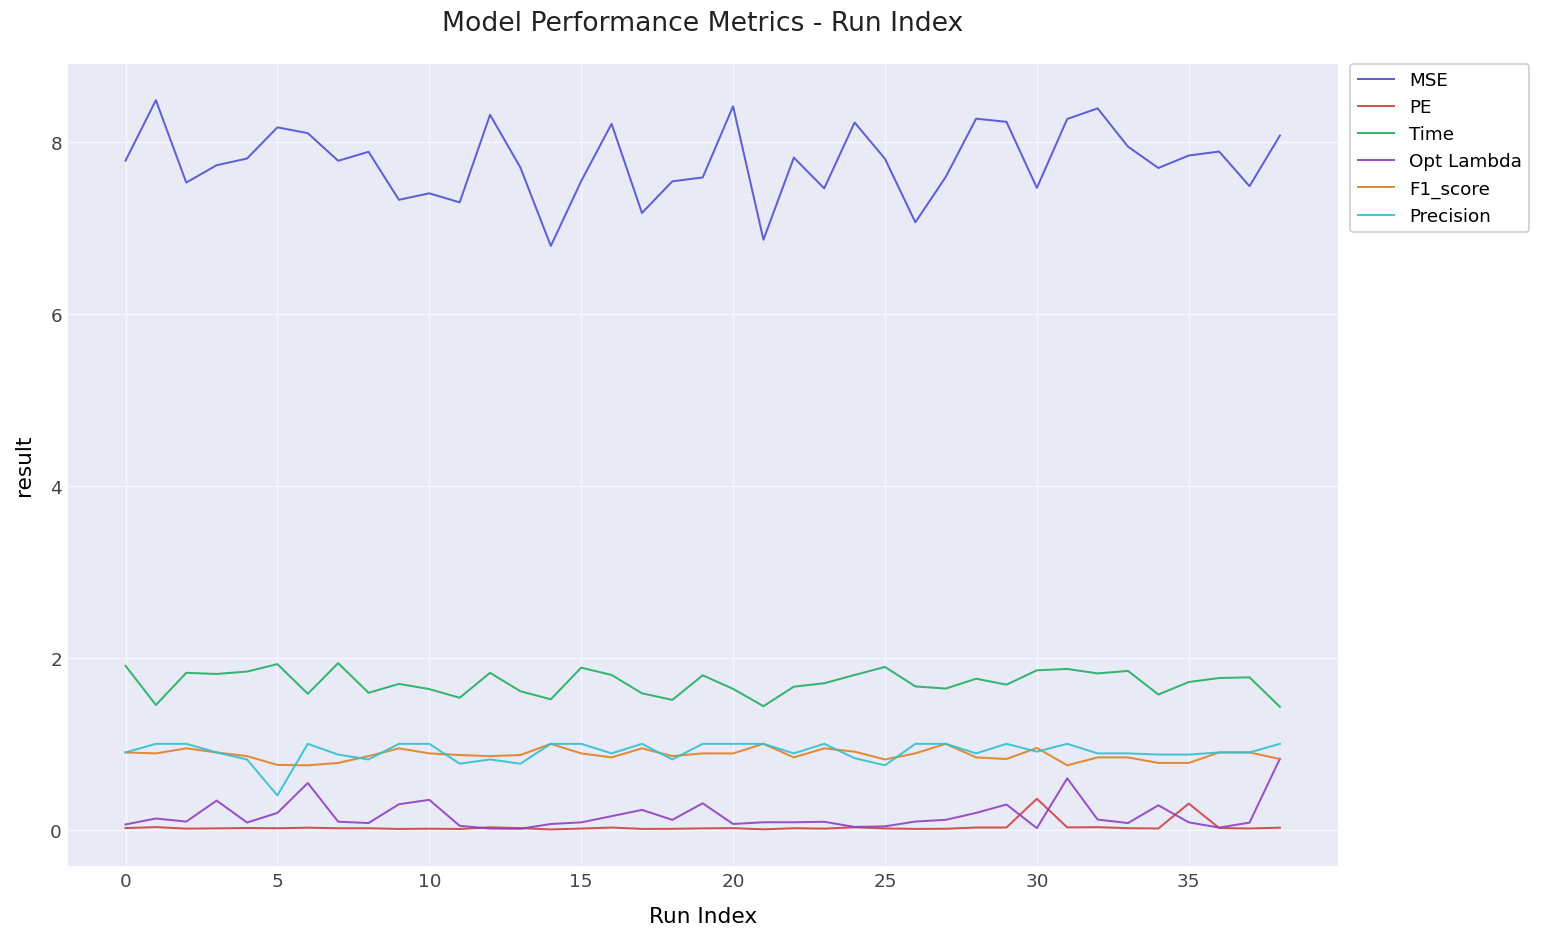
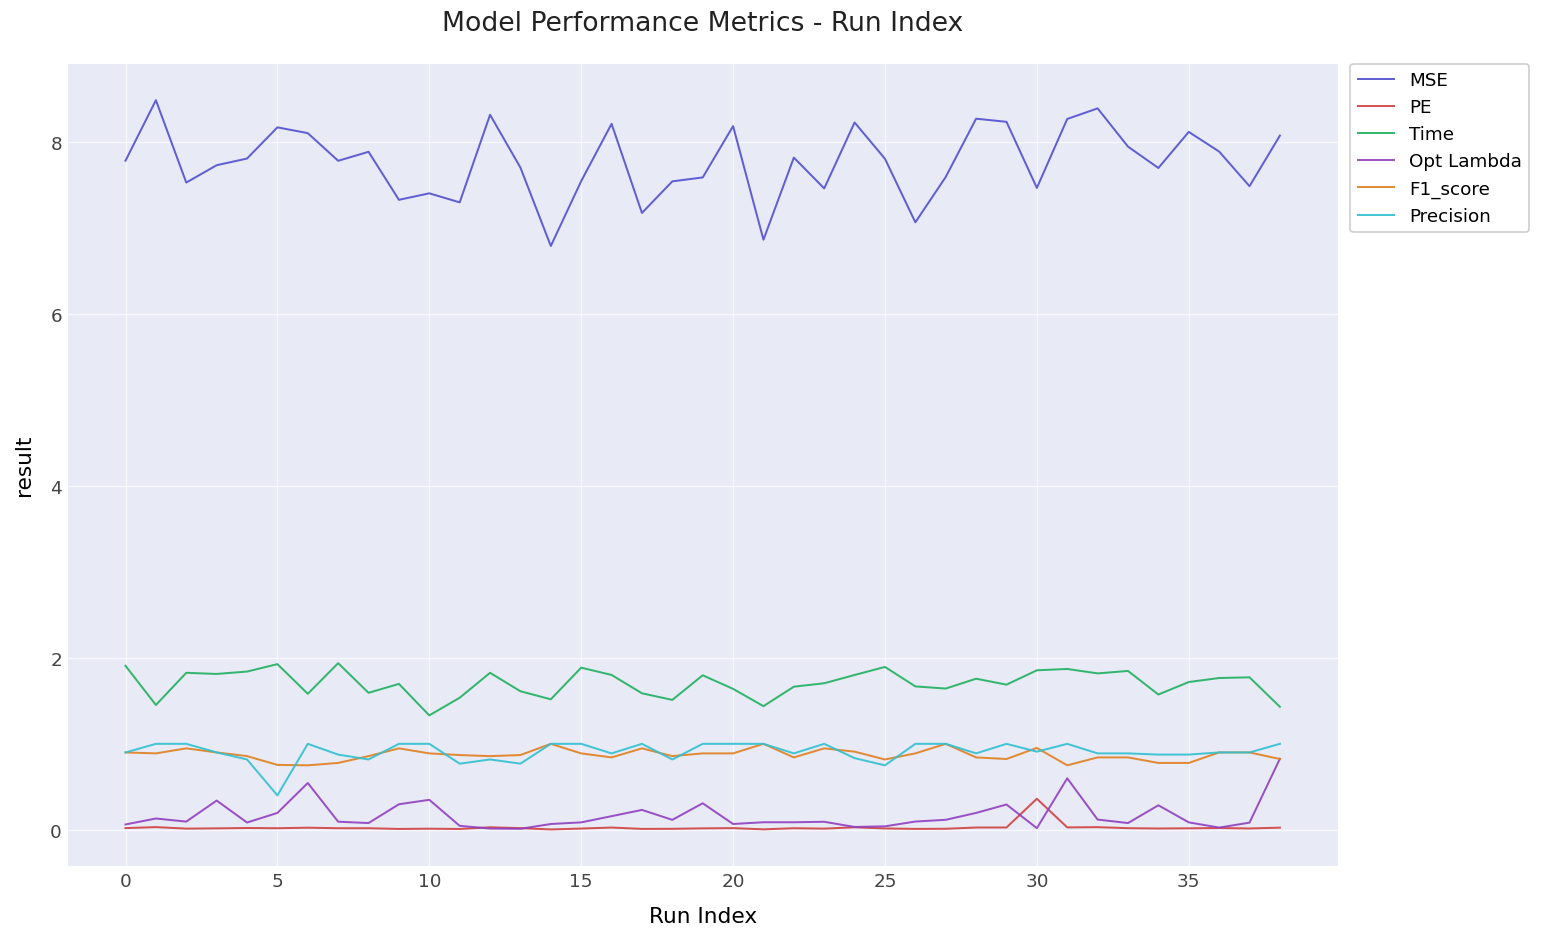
Time, 10: 1.6 -> 1.3
MSE, 20: 8.4 -> 8.2
MSE, 35: 7.8 -> 8.1
PE, 35: 0.3 -> 0.0
